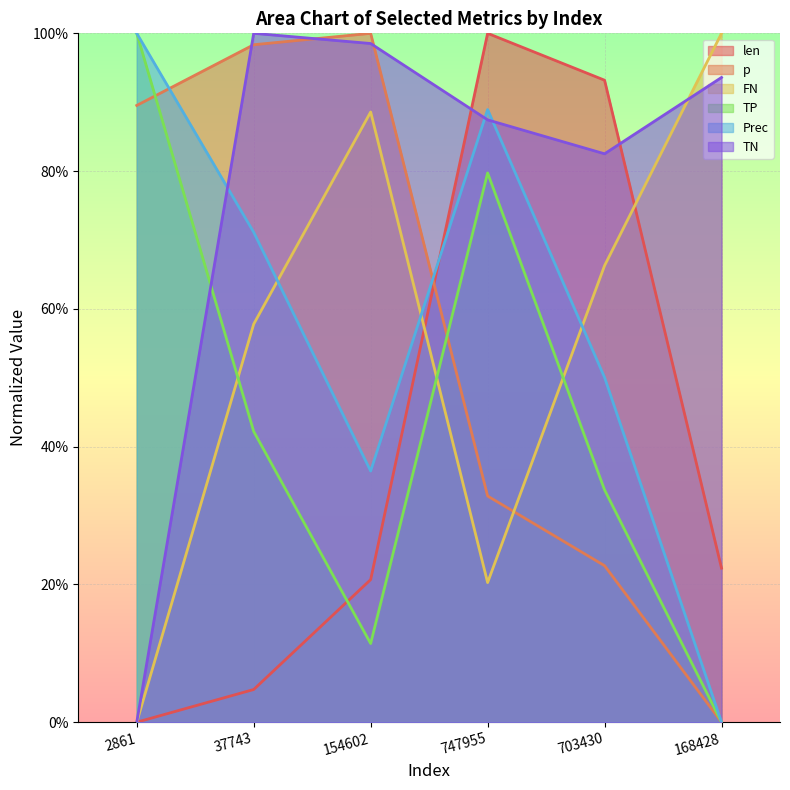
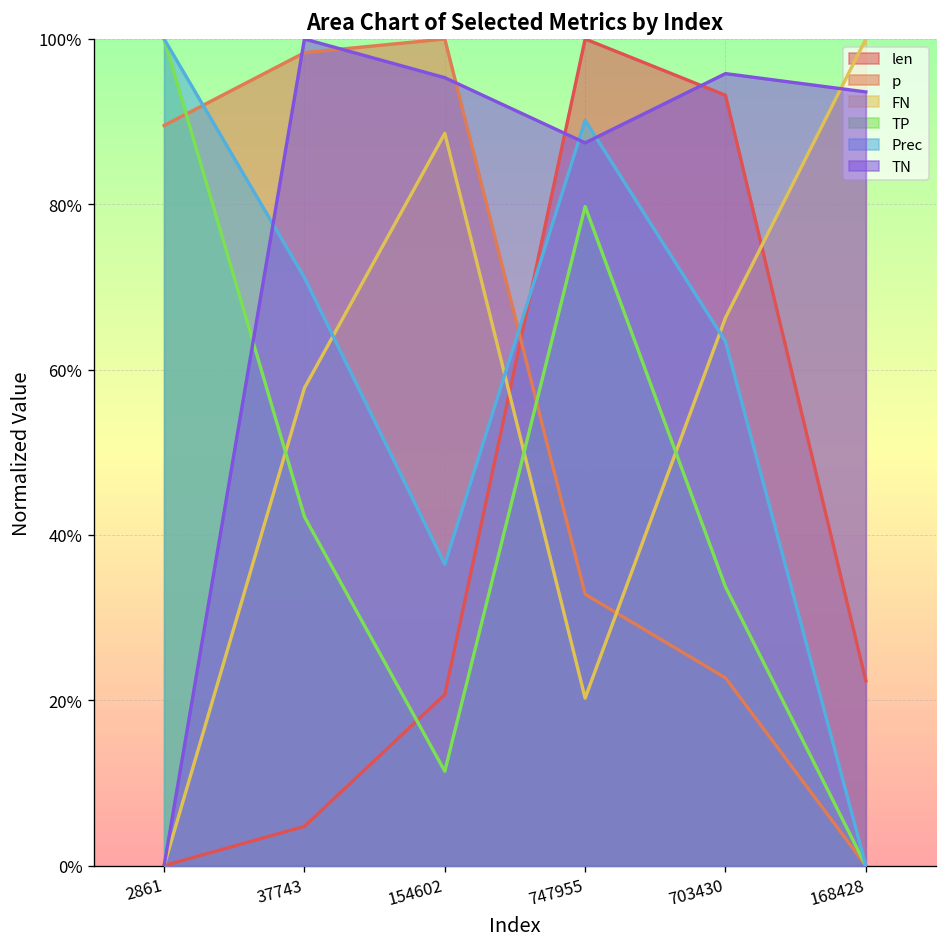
TN, 154602: 99% -> 95%
Prec, 747955: 89% -> 90%
Prec, 703430: 50% -> 63%
TN, 703430: 83% -> 96%
